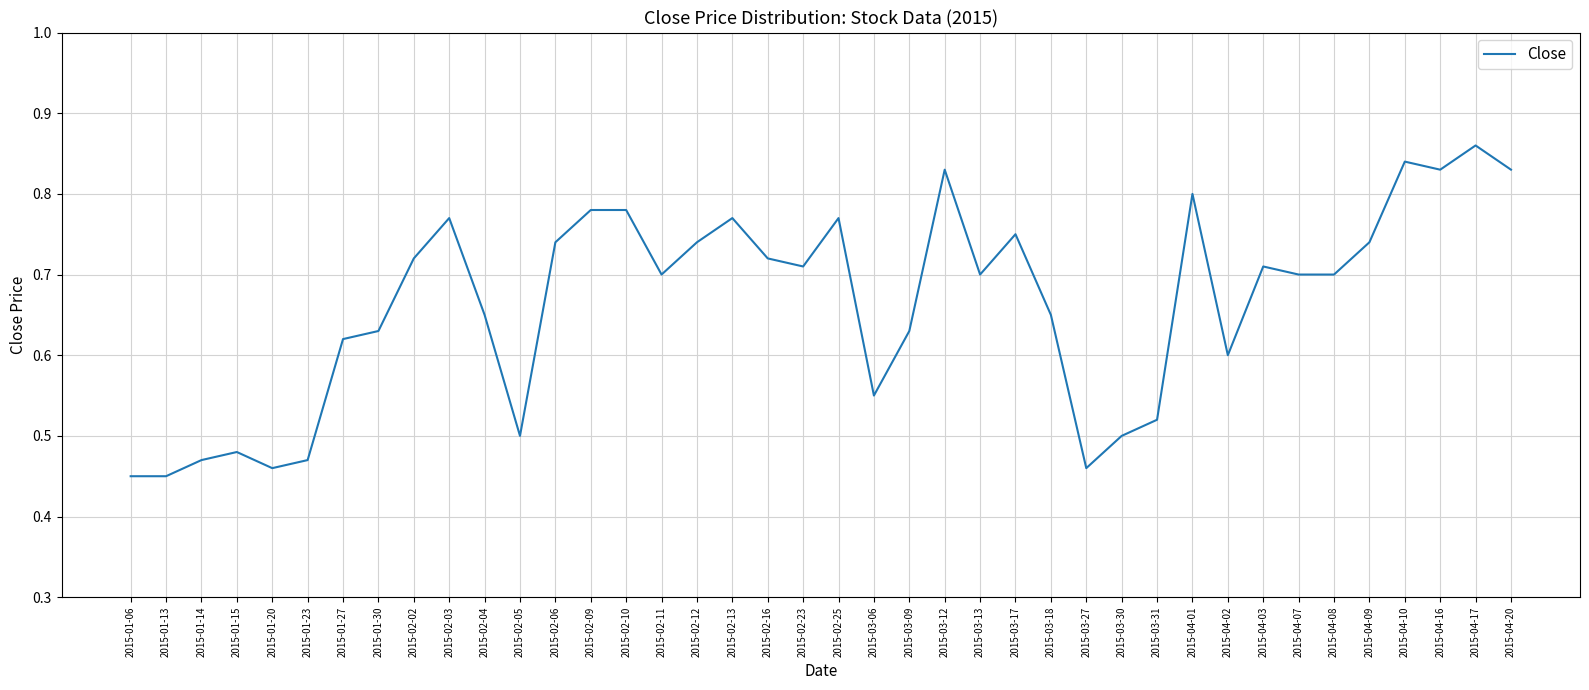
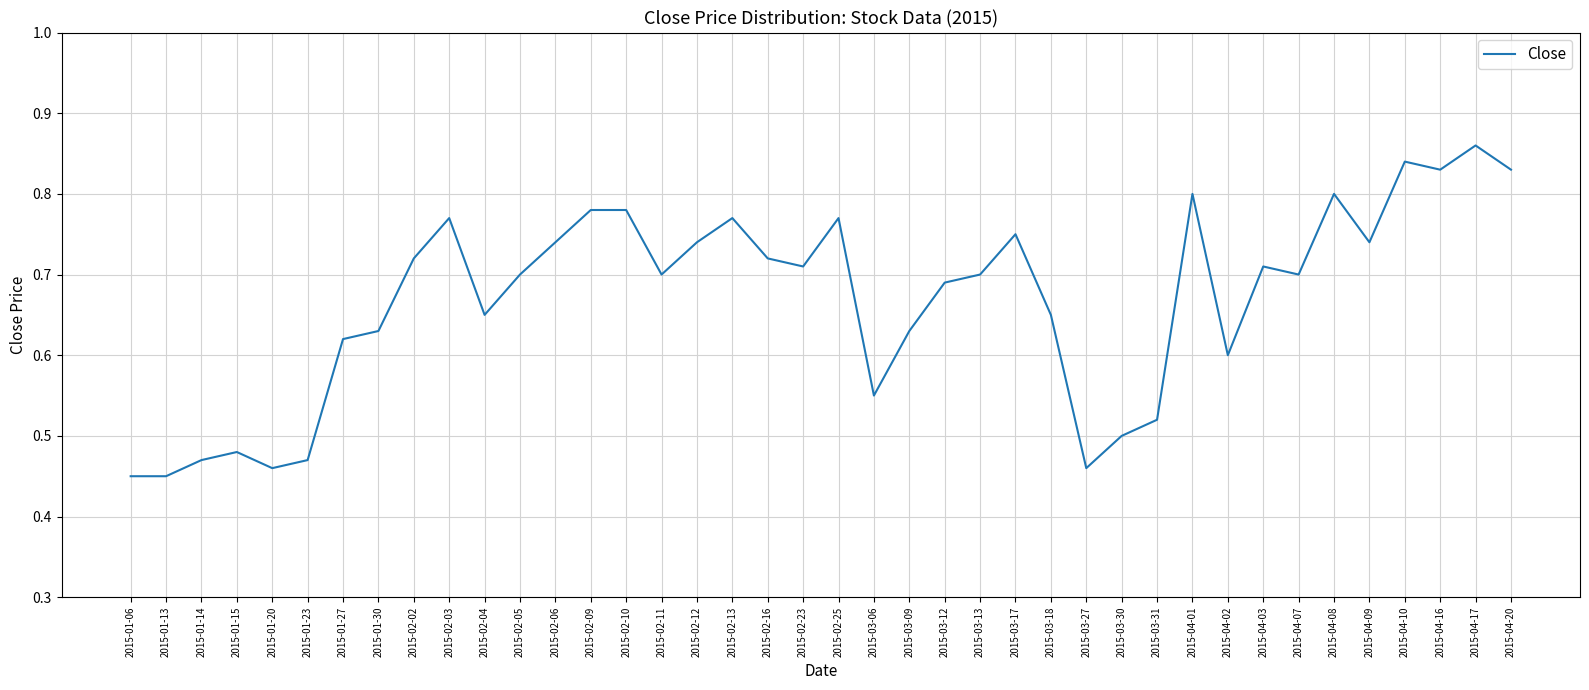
2015-02-05: 0.5 -> 0.7
2015-03-12: 0.83 -> 0.69
2015-04-08: 0.7 -> 0.8
